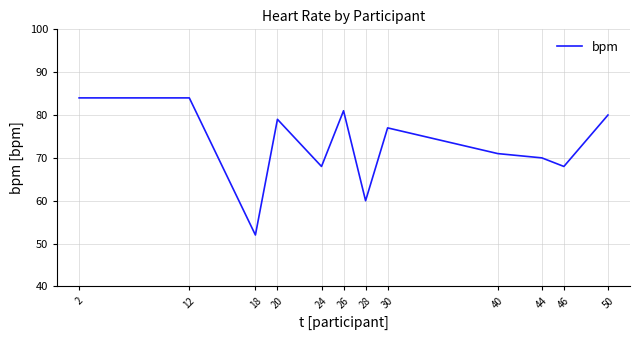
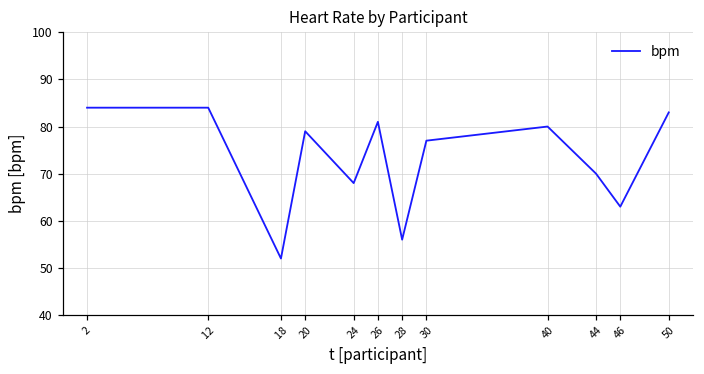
28: 60 -> 56
40: 71 -> 80
46: 68 -> 63
50: 80 -> 83
